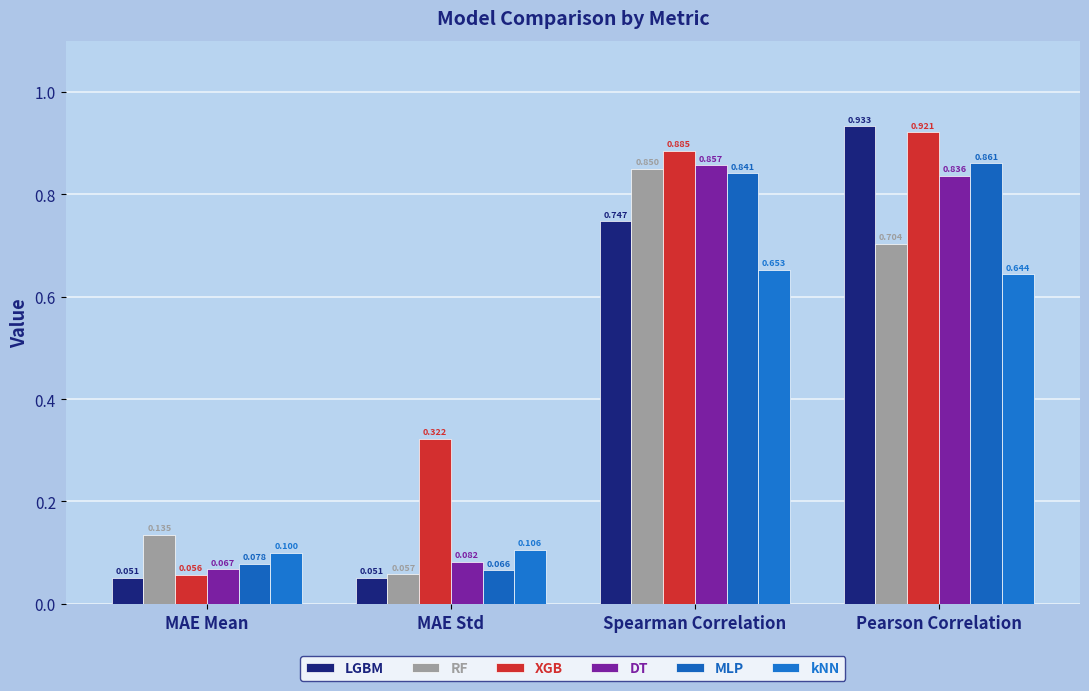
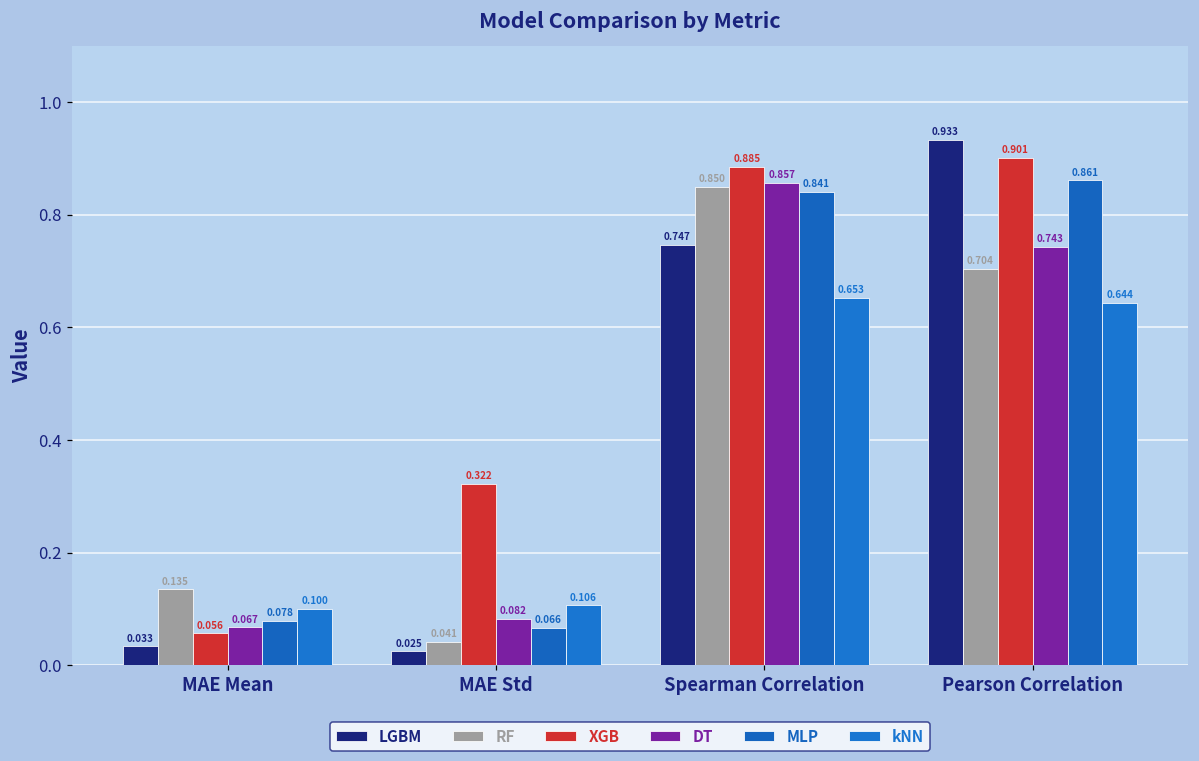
LGBM, MAE Mean: 0.051 -> 0.033
LGBM, MAE Std: 0.051 -> 0.025
RF, MAE Std: 0.057 -> 0.041
XGB, Pearson Correlation: 0.921 -> 0.901
DT, Pearson Correlation: 0.836 -> 0.743
